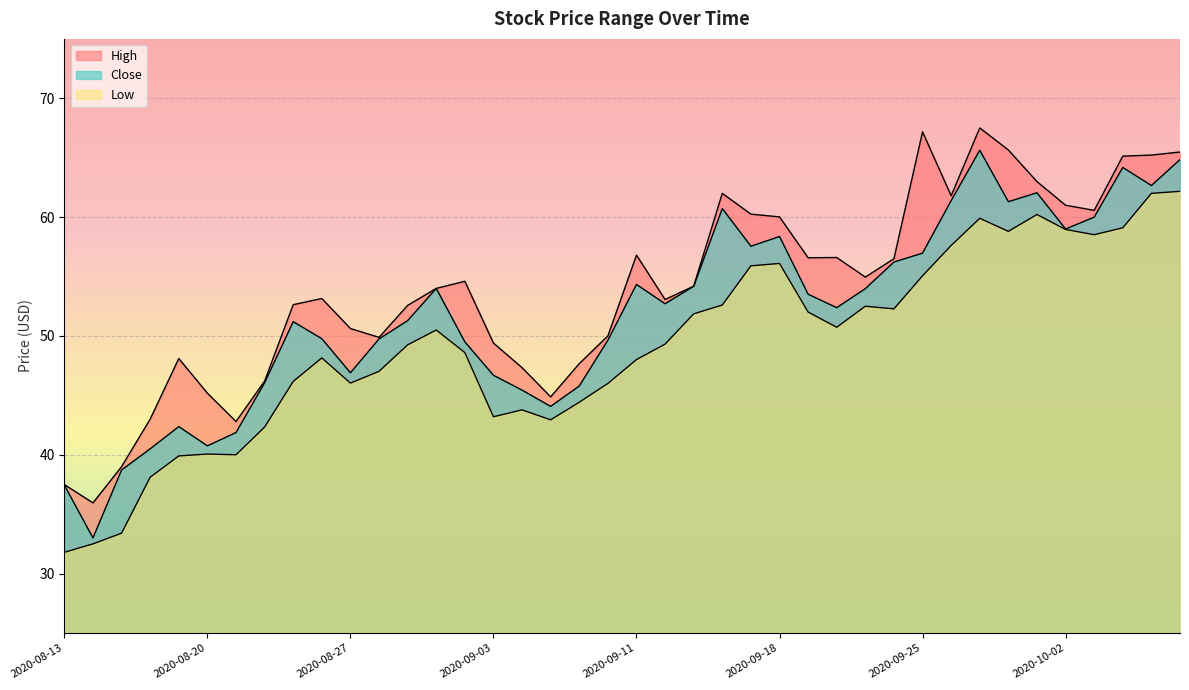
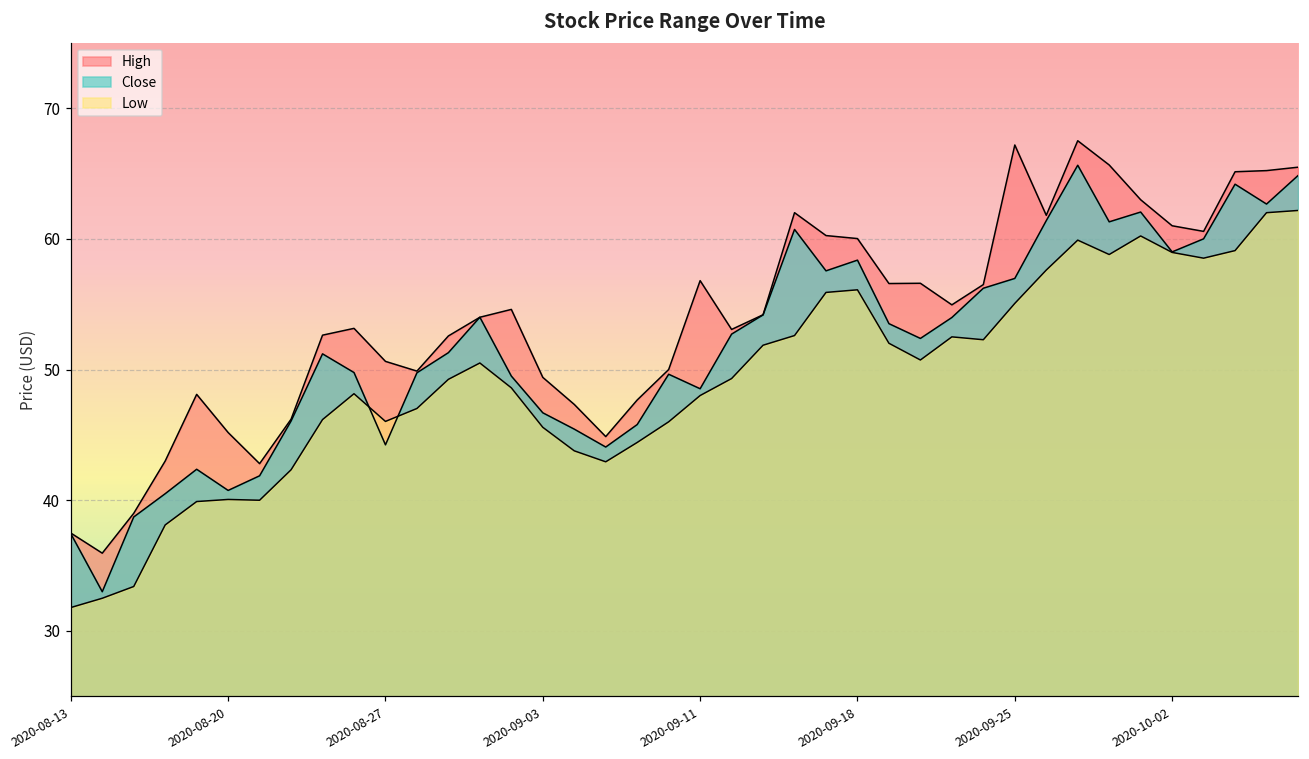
Close, 2020-08-27: 46.9 -> 44.2
Low, 2020-09-03: 43.2 -> 45.6
Close, 2020-09-11: 54.3 -> 48.5
